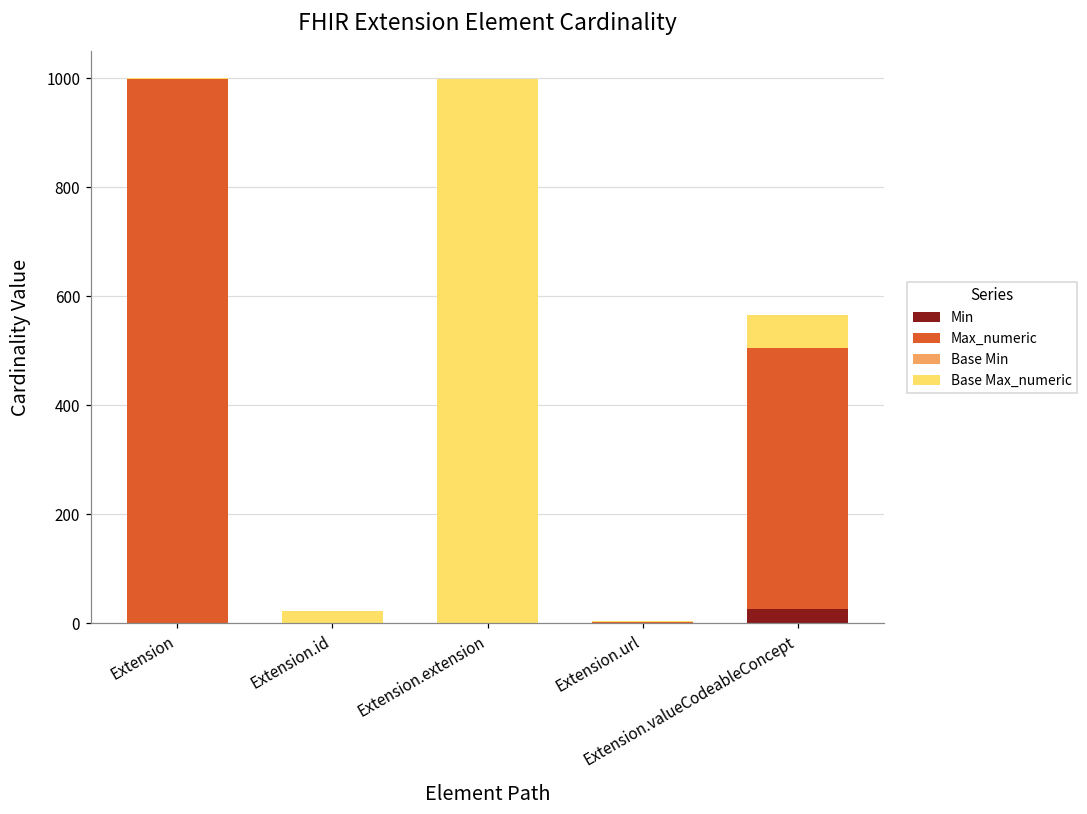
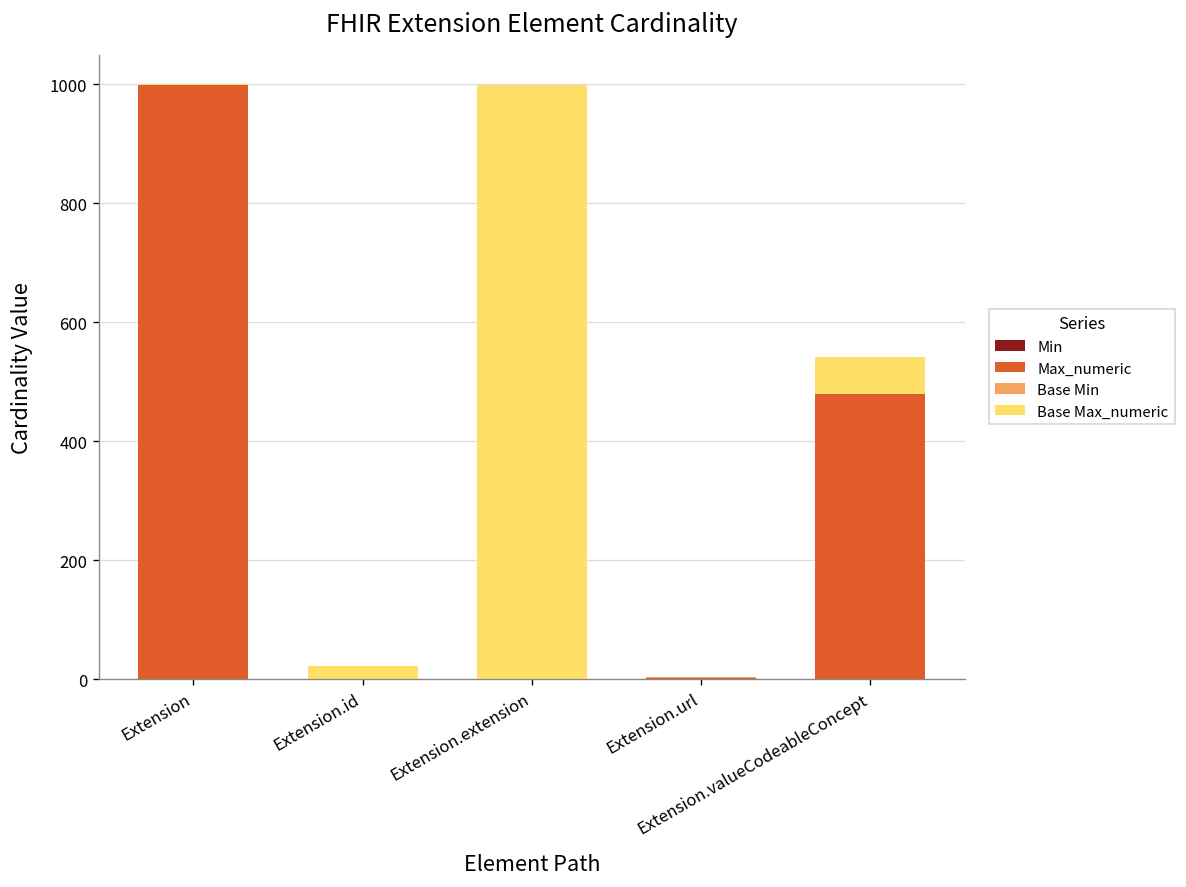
Min, Extension.valueCodeableConcept: 30 -> 0
